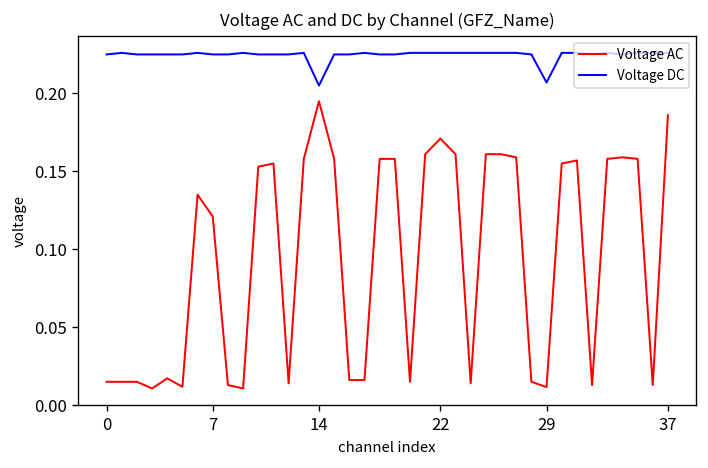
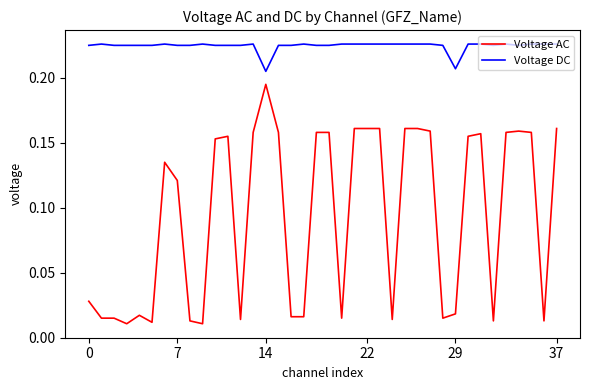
Voltage AC, 0: 0.015 -> 0.028
Voltage AC, 22: 0.171 -> 0.161
Voltage AC, 29: 0.012 -> 0.018
Voltage AC, 37: 0.186 -> 0.161
